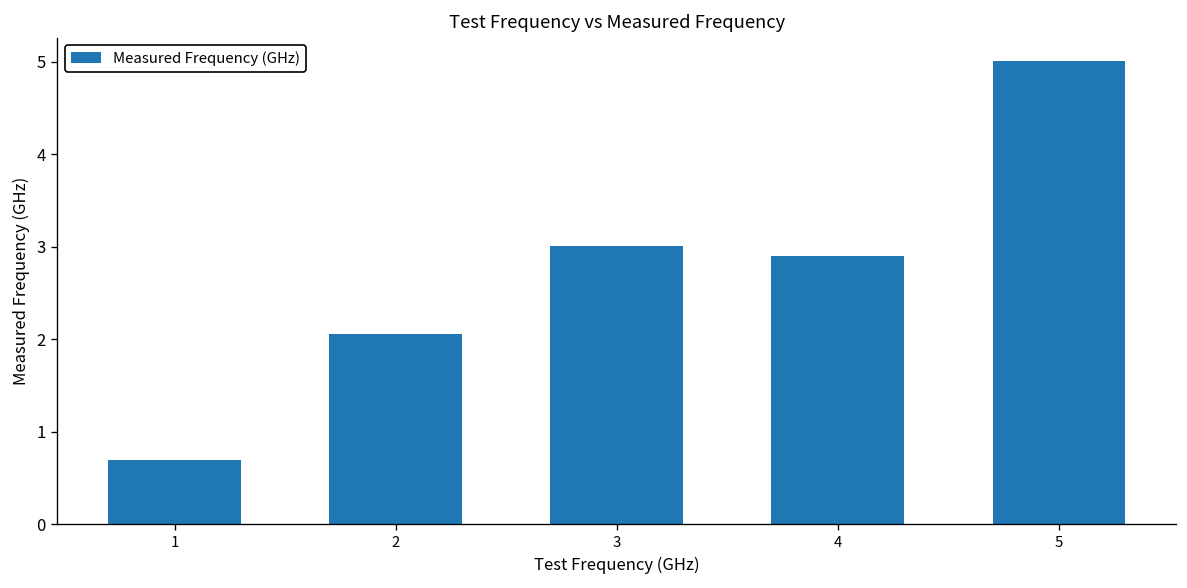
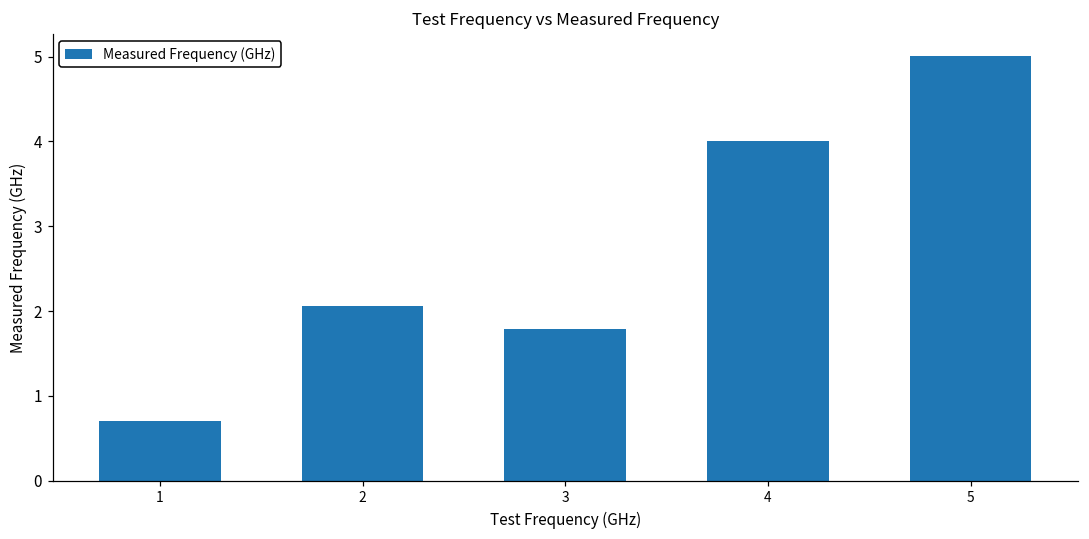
3: 3.0 -> 1.8
4: 2.9 -> 4.0
